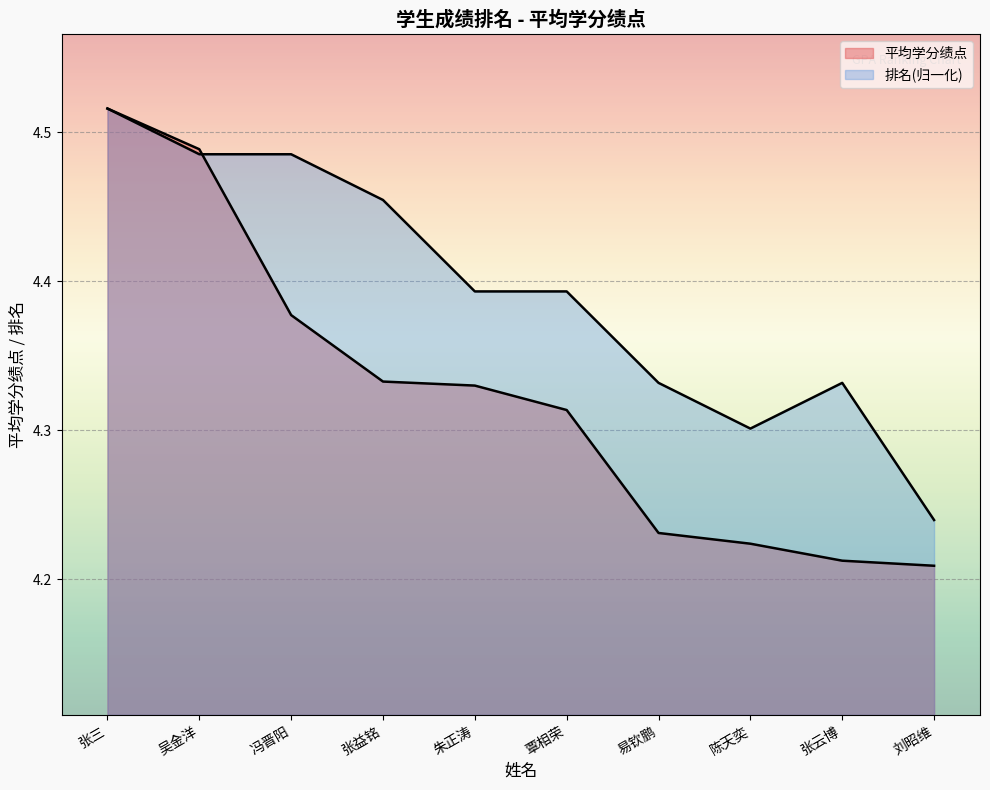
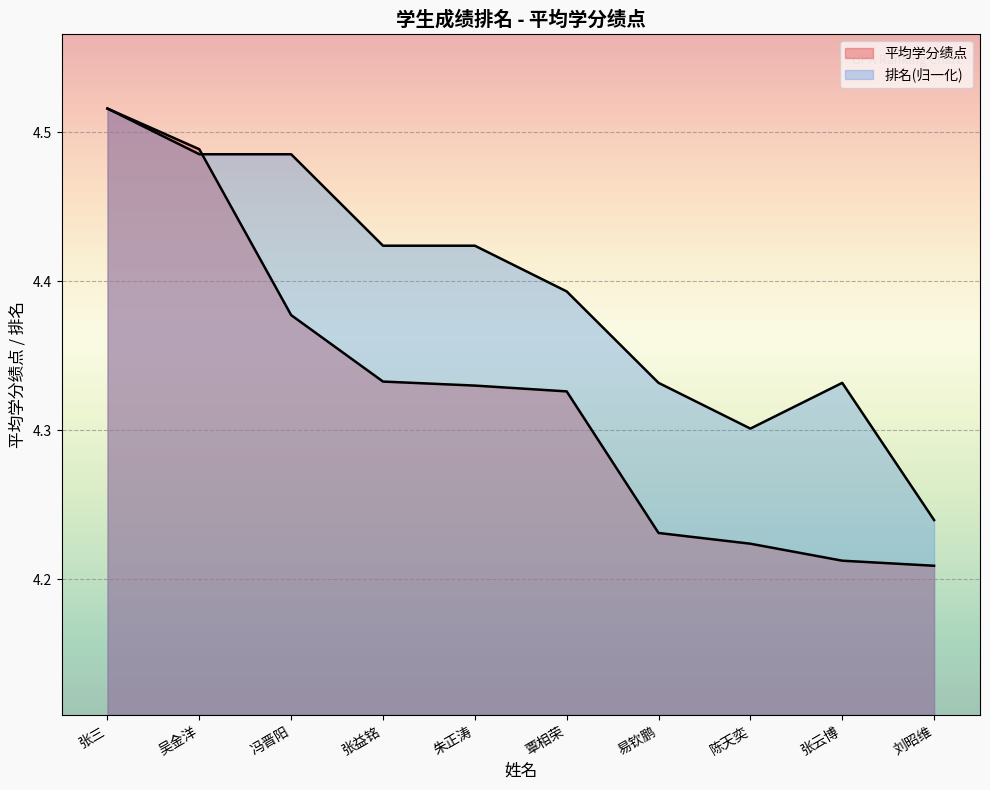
排名(归一化), 张益铭: 4.455 -> 4.424
排名(归一化), 朱正涛: 4.393 -> 4.424
平均学分绩点, 覃相荣: 4.314 -> 4.326
